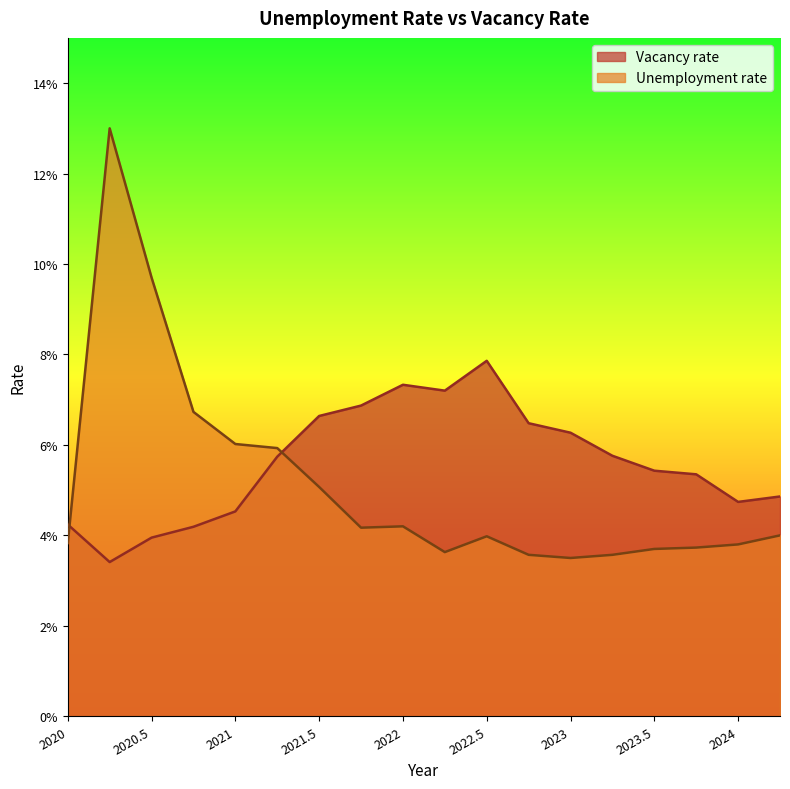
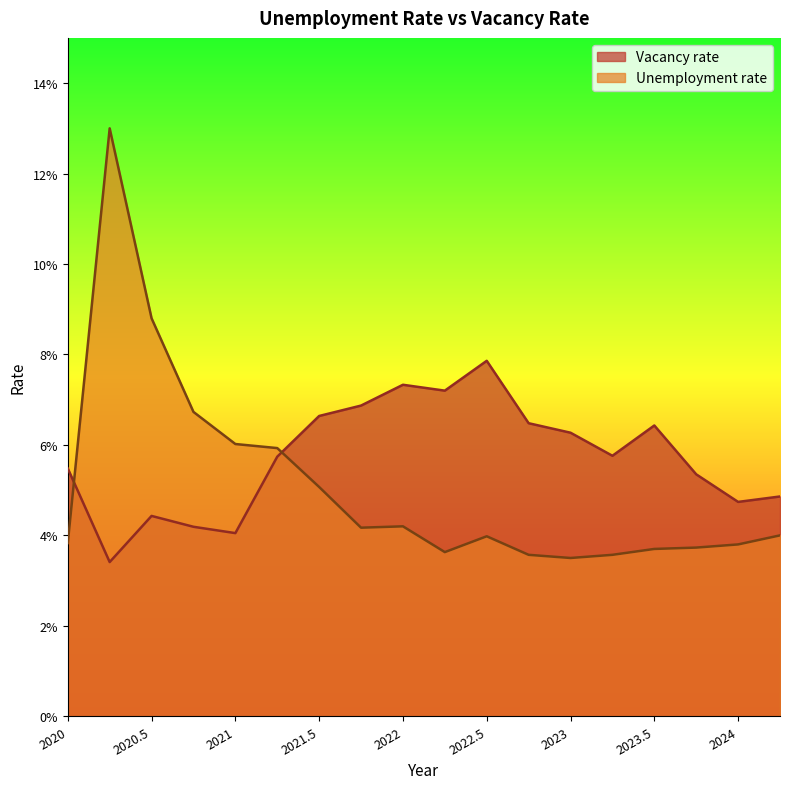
Vacancy rate, 2020: 4.2% -> 5.5%
Vacancy rate, 2020.5: 4.0% -> 4.4%
Unemployment rate, 2020.5: 9.7% -> 8.8%
Vacancy rate, 2021: 4.5% -> 4.1%
Vacancy rate, 2023.5: 5.4% -> 6.4%
